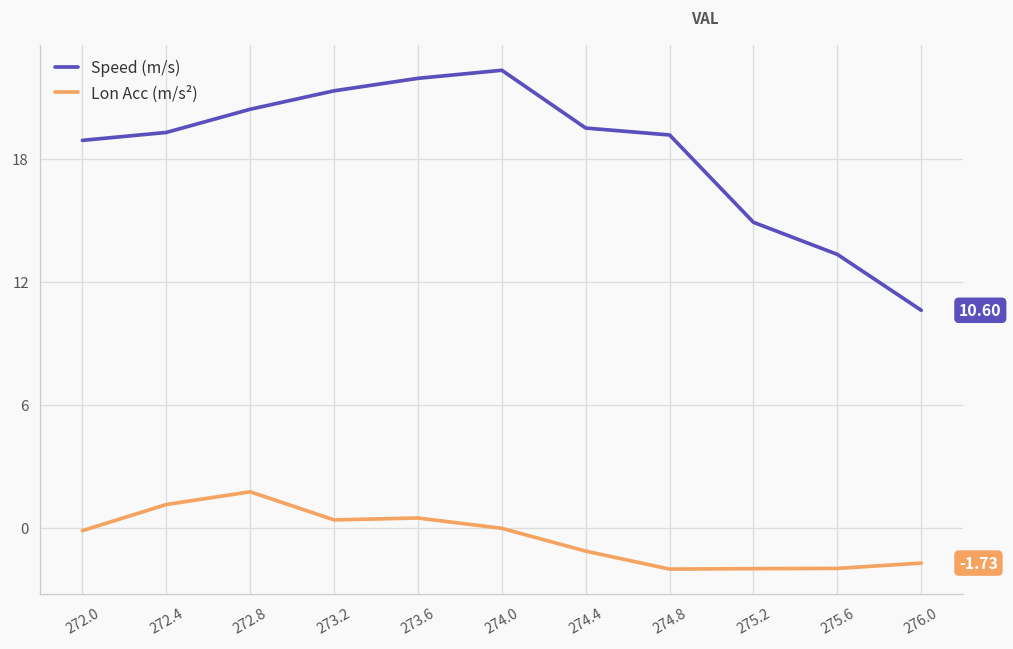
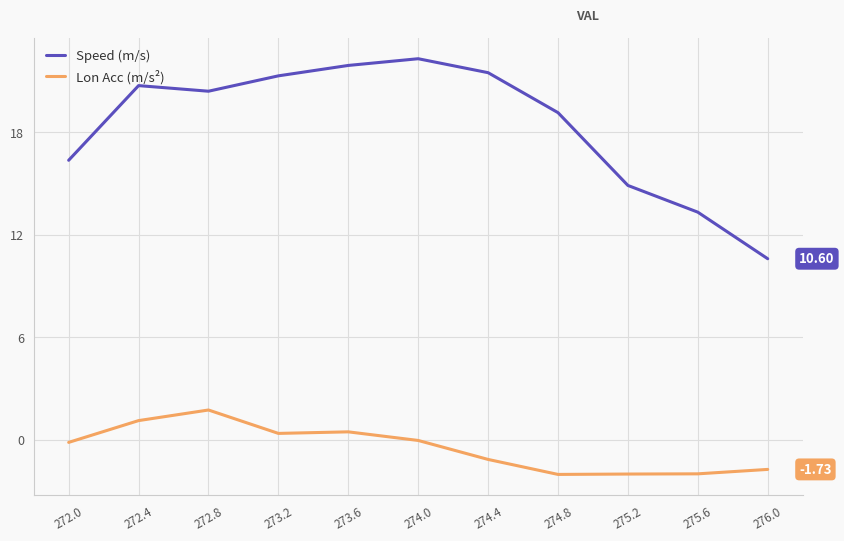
Speed (m/s), 272.0: 18.9 -> 16.4
Speed (m/s), 272.4: 19.3 -> 20.7
Speed (m/s), 274.4: 19.5 -> 21.5
